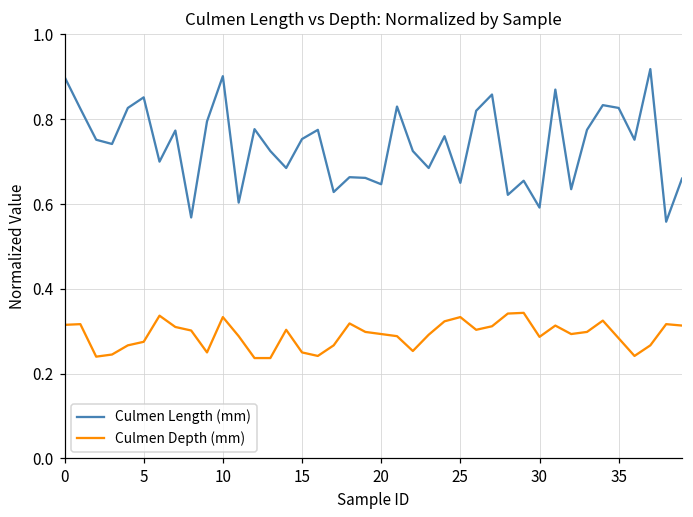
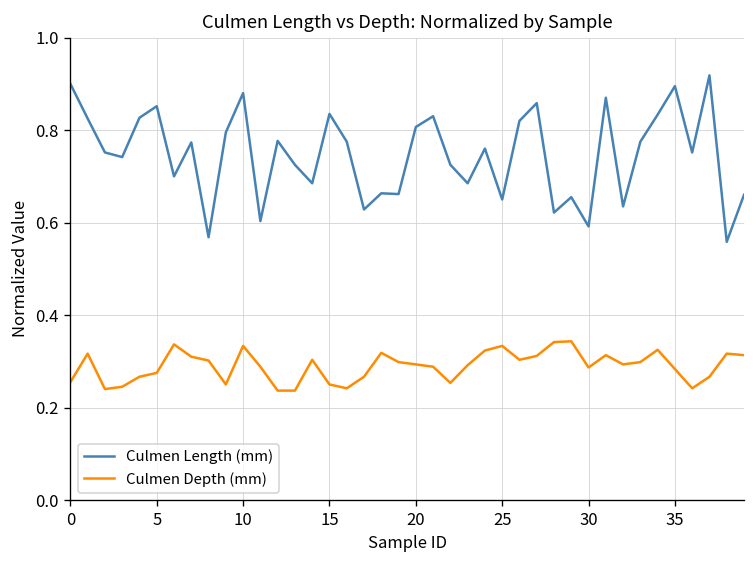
Culmen Depth (mm), 0: 0.32 -> 0.26
Culmen Length (mm), 10: 0.90 -> 0.88
Culmen Length (mm), 15: 0.75 -> 0.84
Culmen Length (mm), 20: 0.65 -> 0.81
Culmen Length (mm), 35: 0.83 -> 0.90
